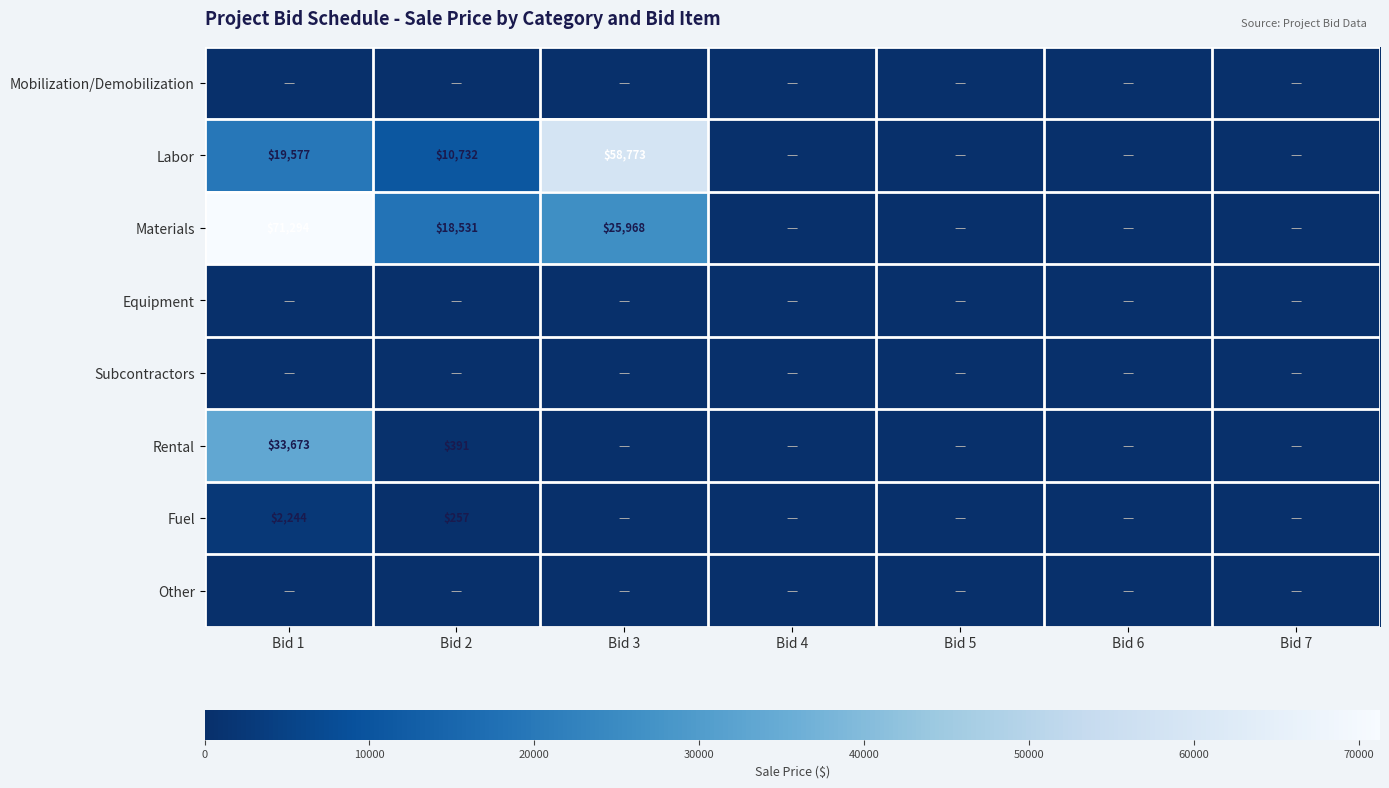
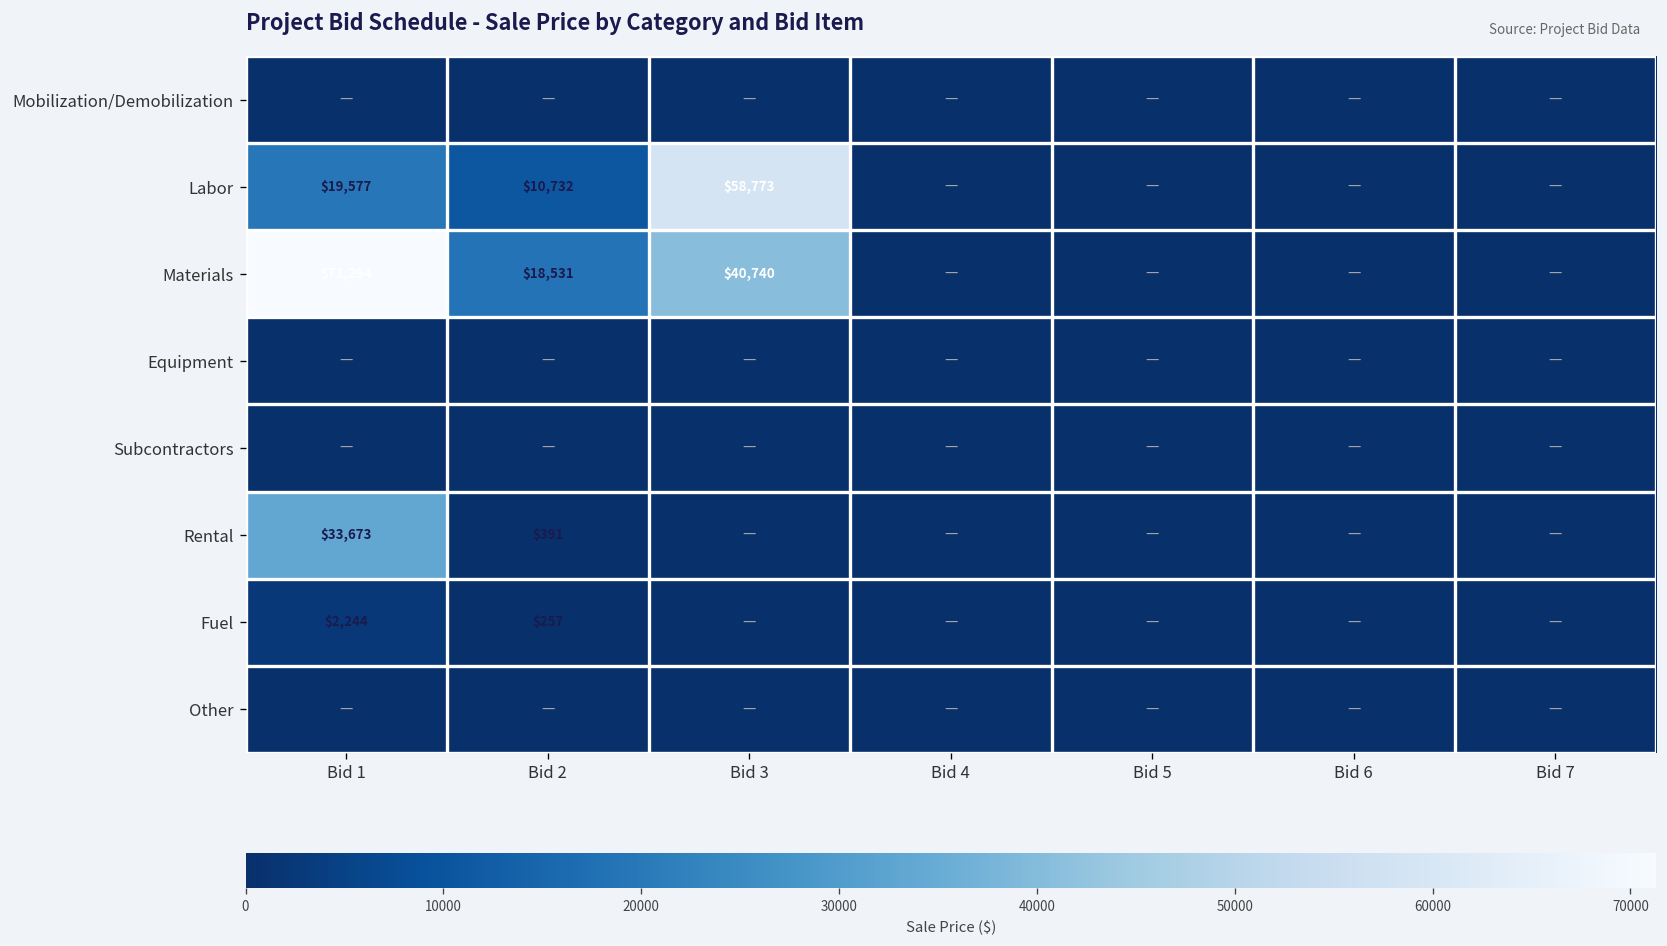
Materials, Bid 3: $25,968 -> $40,740
